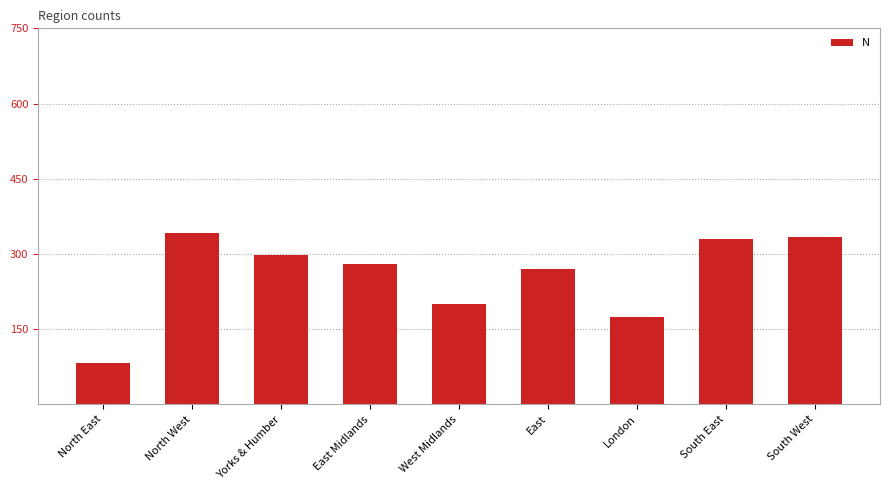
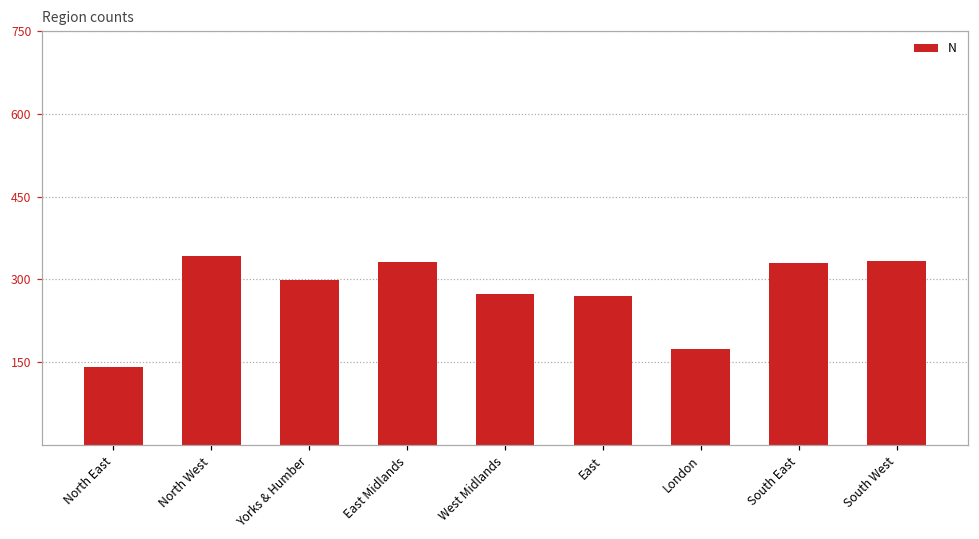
North East: 80 -> 140
East Midlands: 280 -> 330
West Midlands: 200 -> 270
